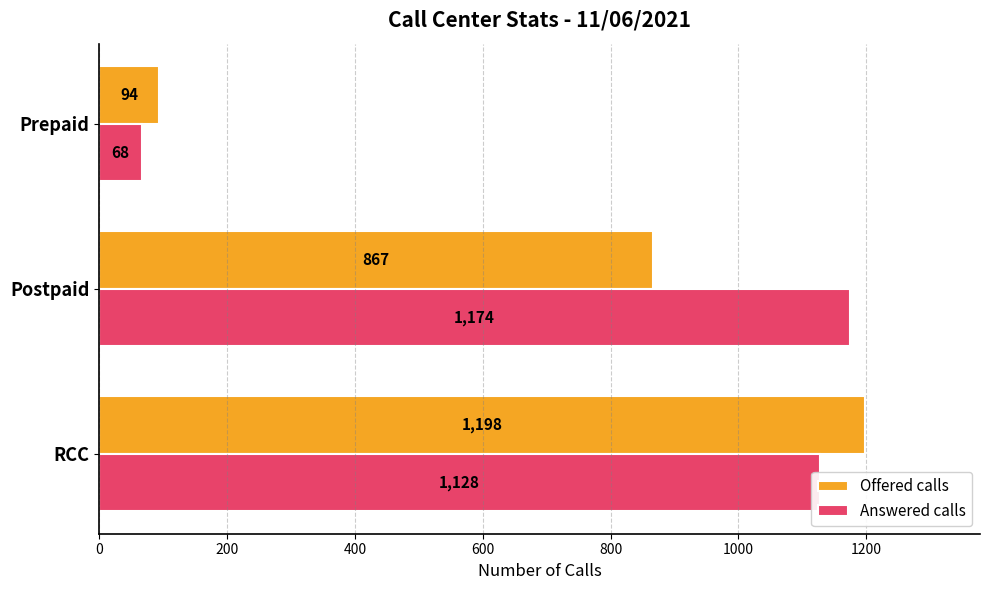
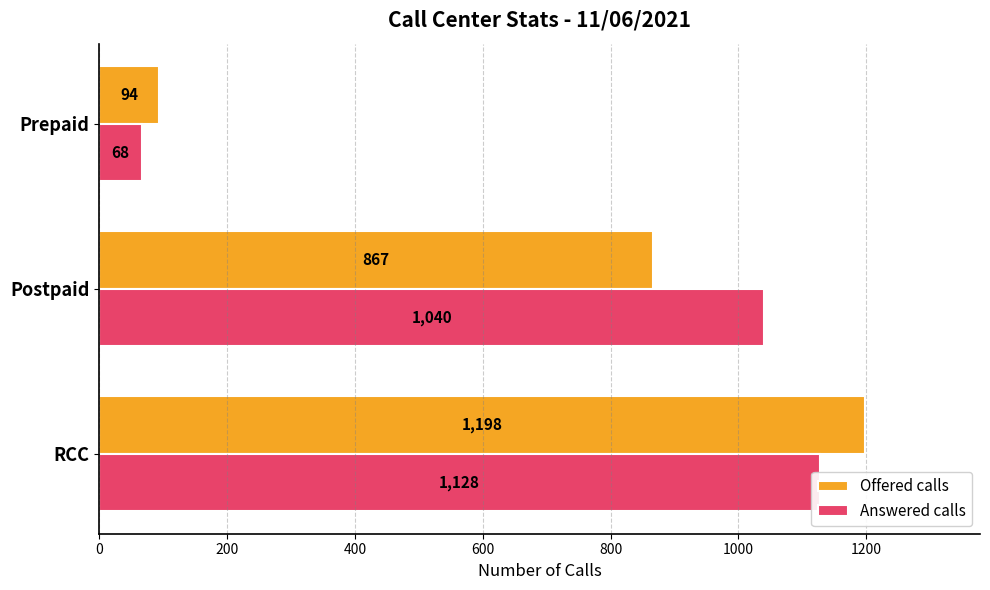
Answered calls, Postpaid: 1,174 -> 1,040
